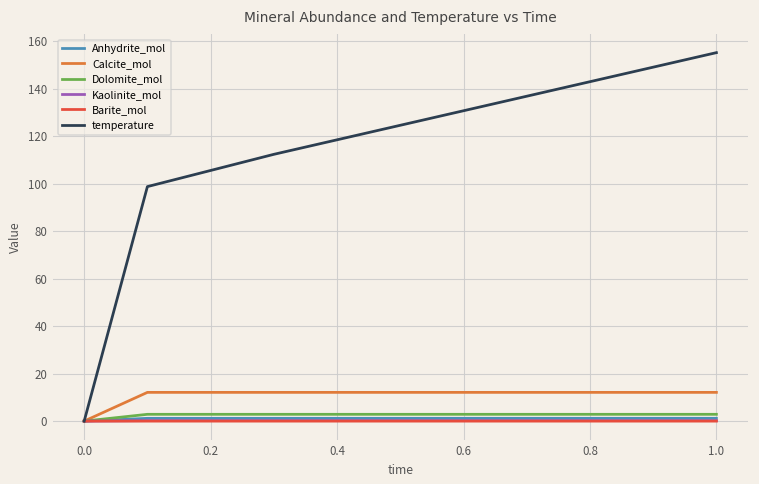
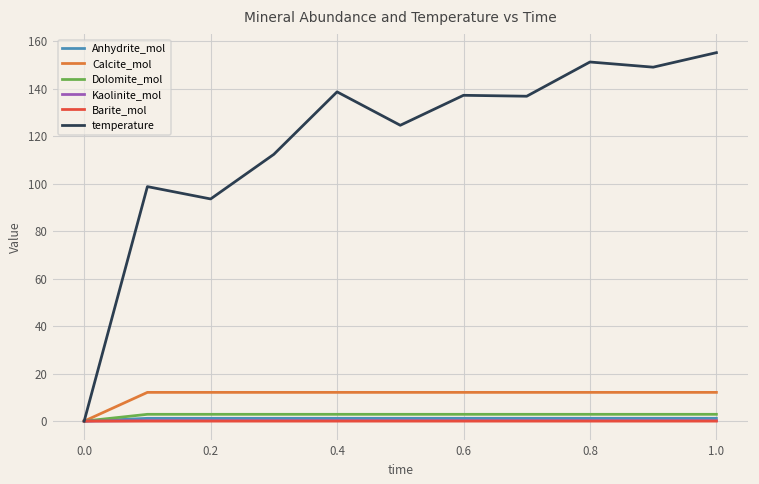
temperature, 0.2: 106 -> 94
temperature, 0.4: 119 -> 139
temperature, 0.6: 131 -> 137
temperature, 0.8: 143 -> 151
